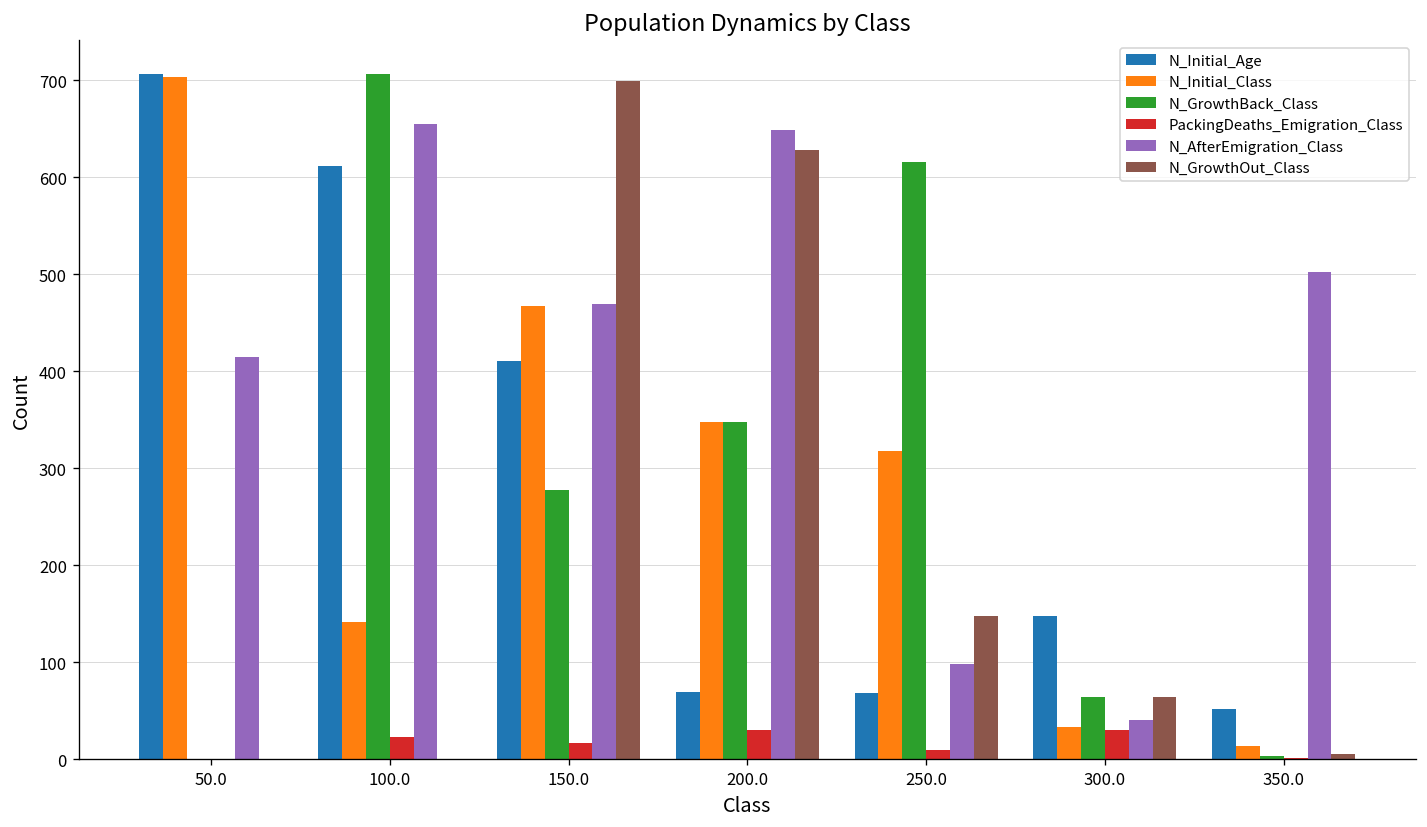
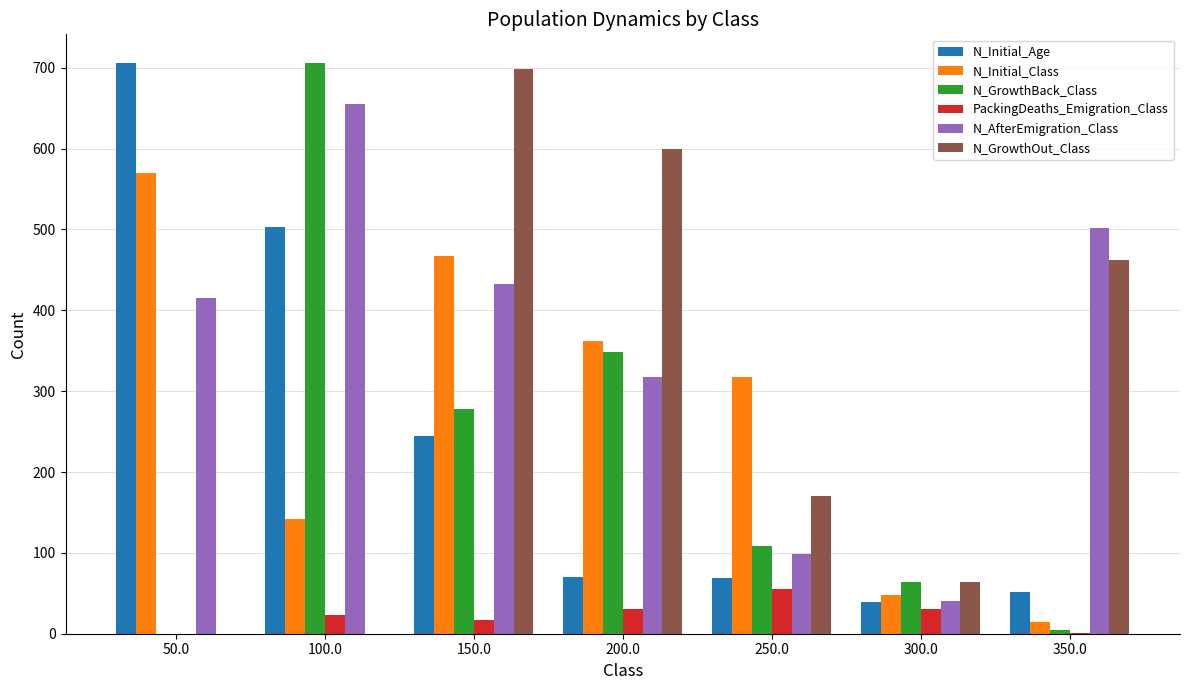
N_Initial_Class, 50.0: 700 -> 570
N_Initial_Age, 100.0: 610 -> 500
N_Initial_Age, 150.0: 410 -> 250
N_AfterEmigration_Class, 150.0: 470 -> 430
N_Initial_Class, 200.0: 350 -> 360
N_AfterEmigration_Class, 200.0: 650 -> 320
N_GrowthOut_Class, 200.0: 630 -> 600
N_GrowthBack_Class, 250.0: 620 -> 110
PackingDeaths_Emigration_Class, 250.0: 10 -> 60
N_GrowthOut_Class, 250.0: 150 -> 170
N_Initial_Age, 300.0: 150 -> 40
N_Initial_Class, 300.0: 30 -> 50
N_GrowthOut_Class, 350.0: 10 -> 460
